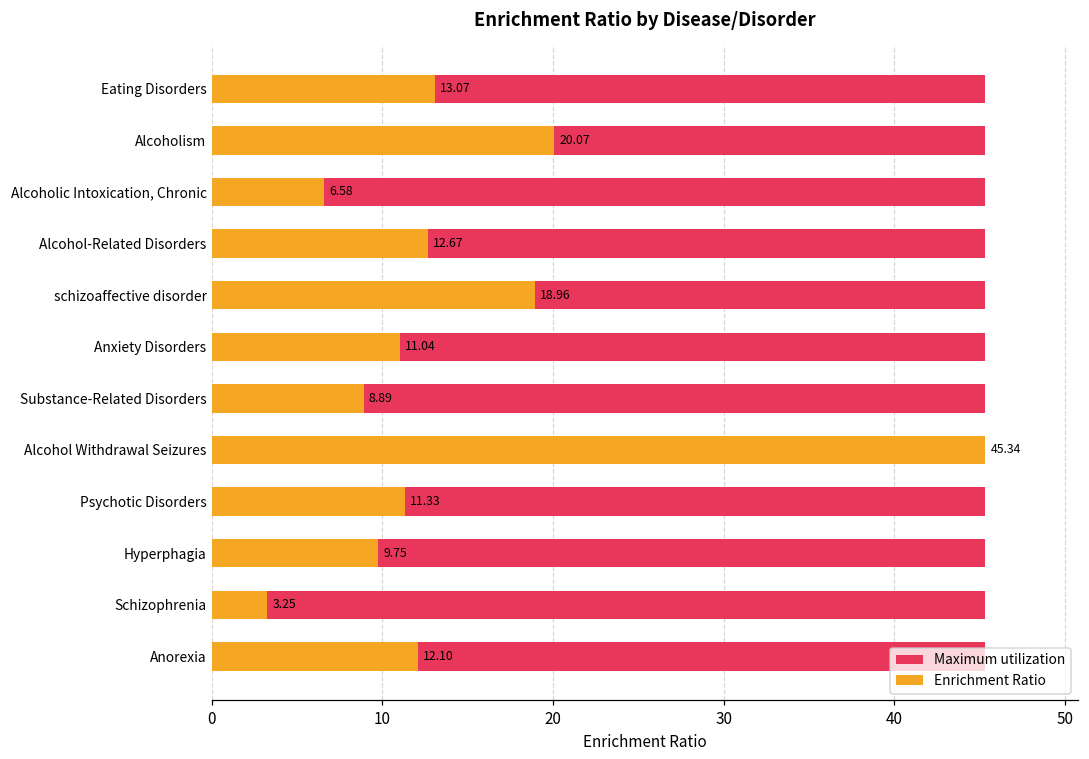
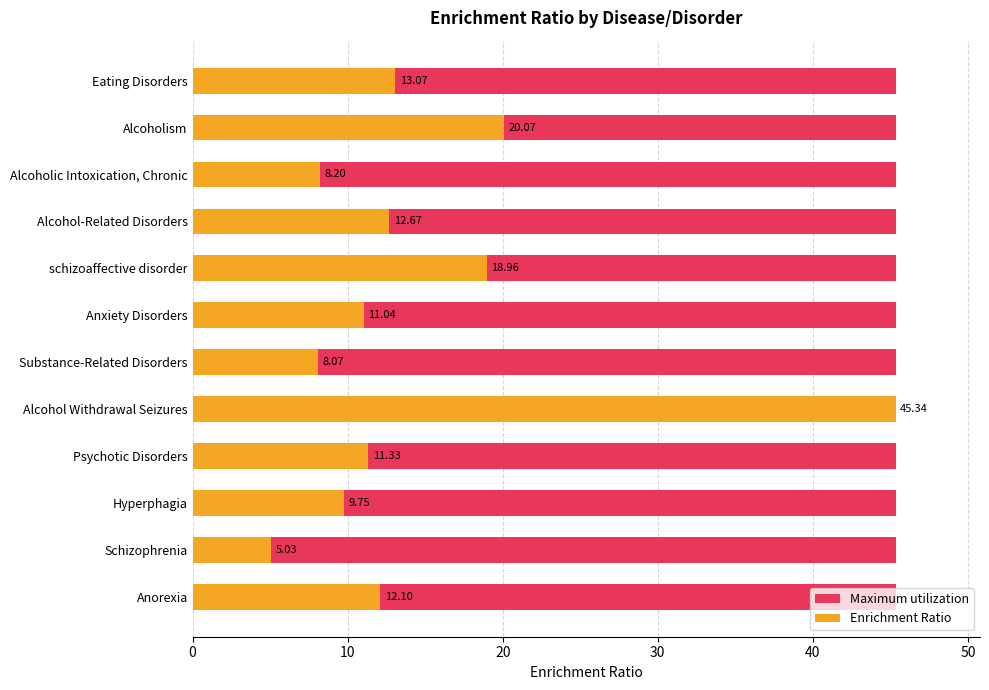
Enrichment Ratio, Alcoholic Intoxication, Chronic: 6.58 -> 8.20
Enrichment Ratio, Substance-Related Disorders: 8.89 -> 8.07
Enrichment Ratio, Schizophrenia: 3.25 -> 5.03
